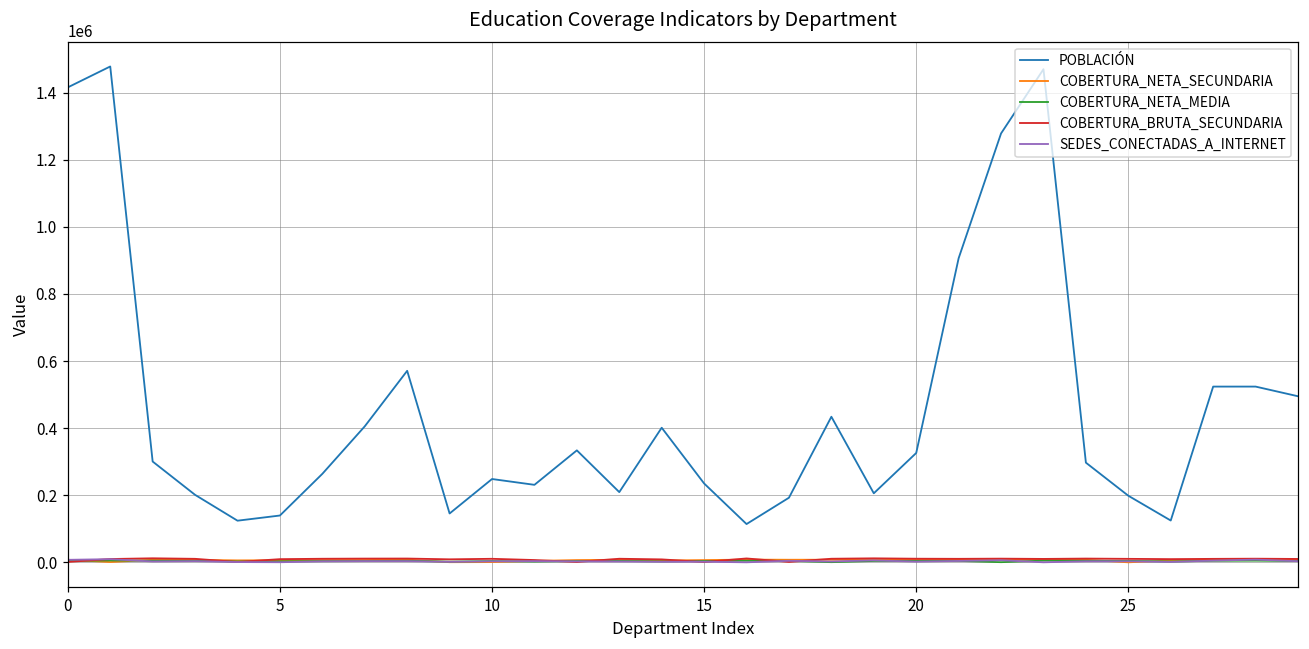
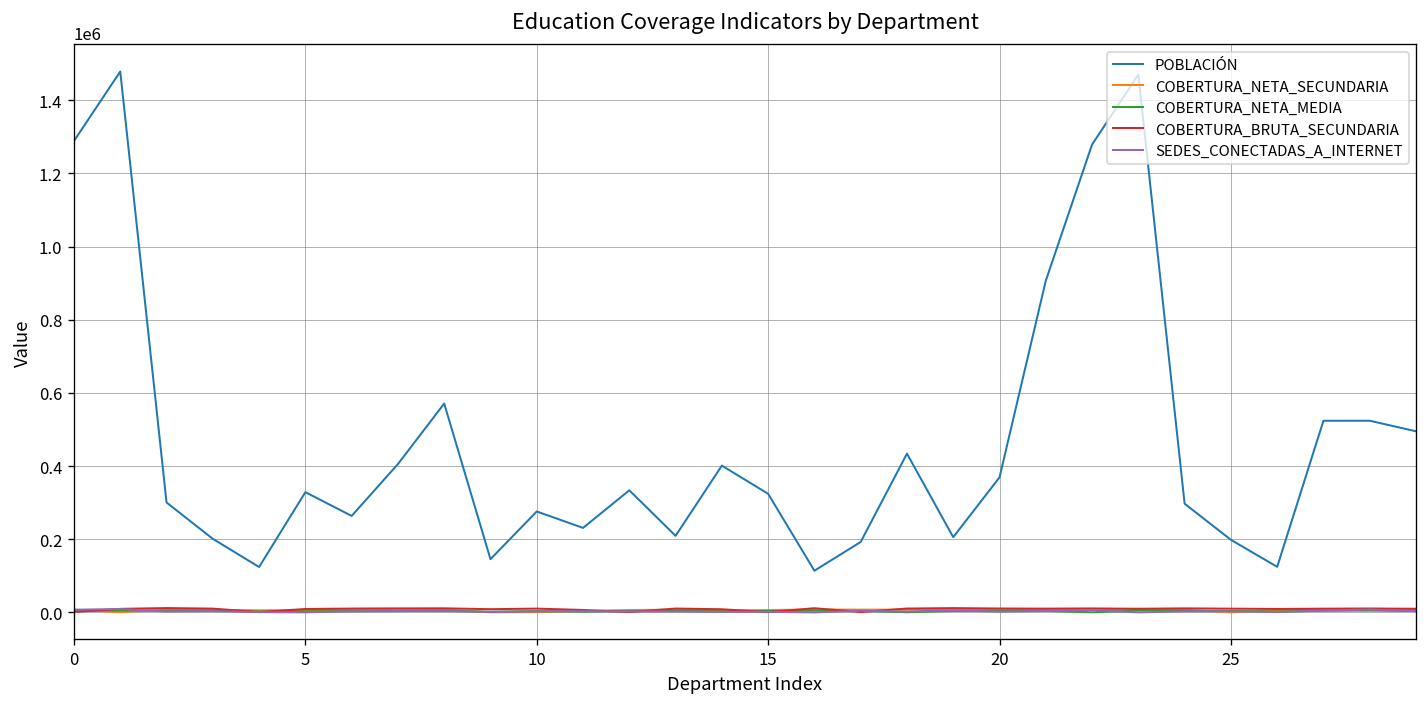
POBLACIÓN, 0: 1420000 -> 1290000
POBLACIÓN, 5: 140000 -> 330000
POBLACIÓN, 10: 250000 -> 280000
POBLACIÓN, 15: 240000 -> 320000
POBLACIÓN, 20: 330000 -> 370000
